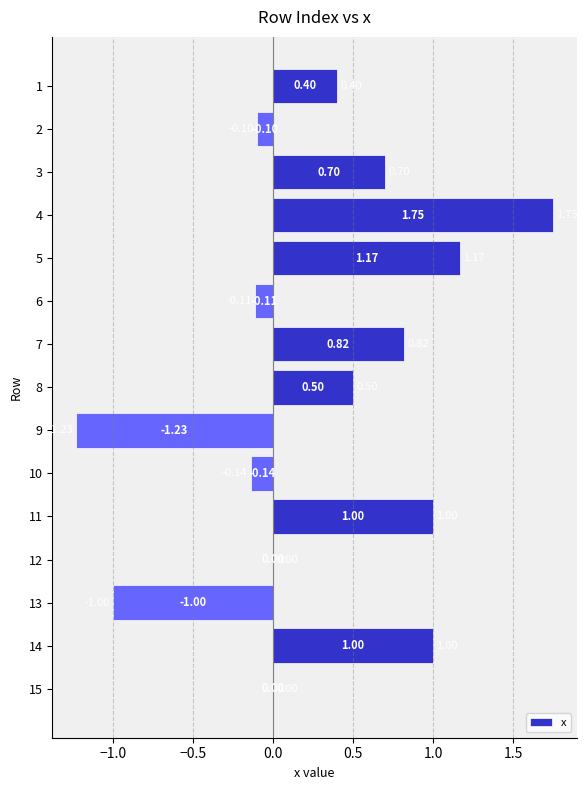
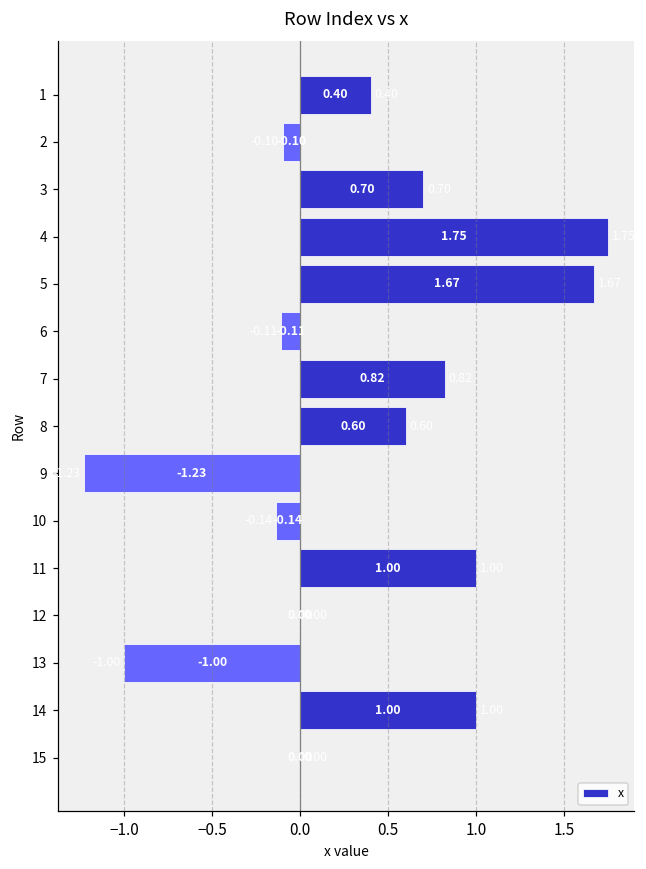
5: 1.17 -> 1.67
8: 0.50 -> 0.60
